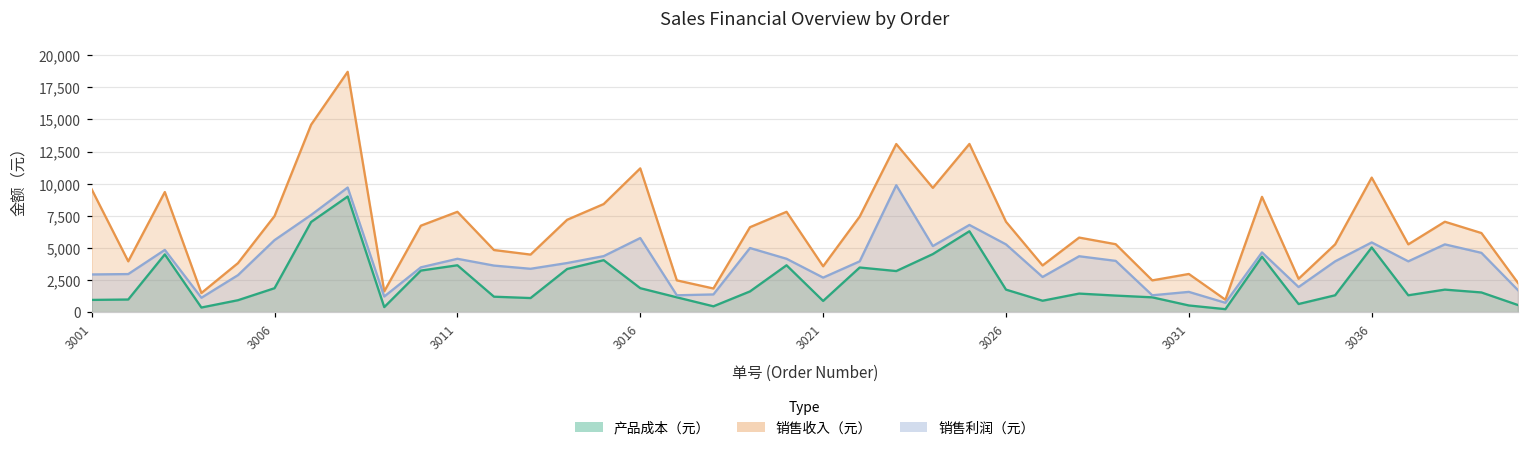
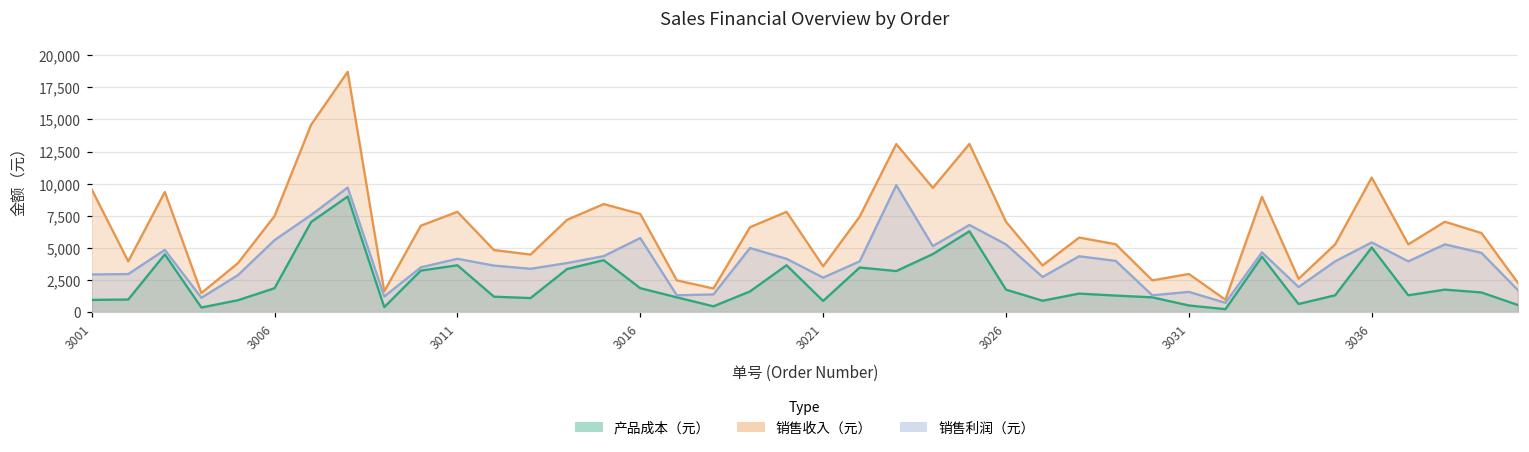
销售收入（元）, 3016: 11,200 -> 7,600
